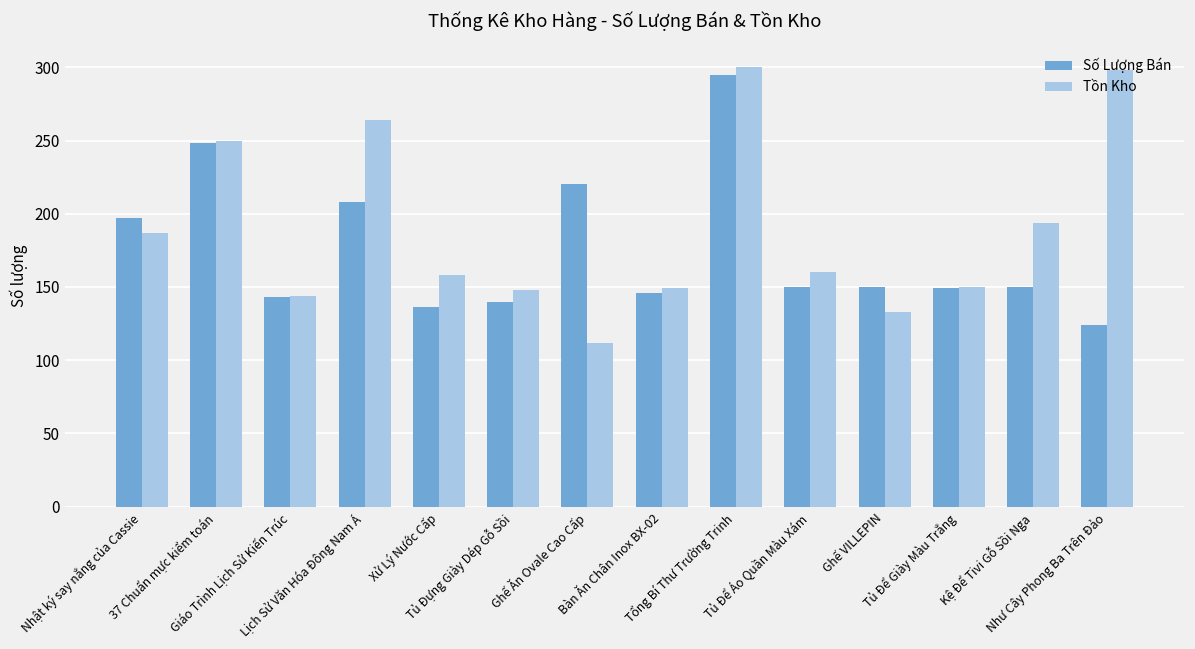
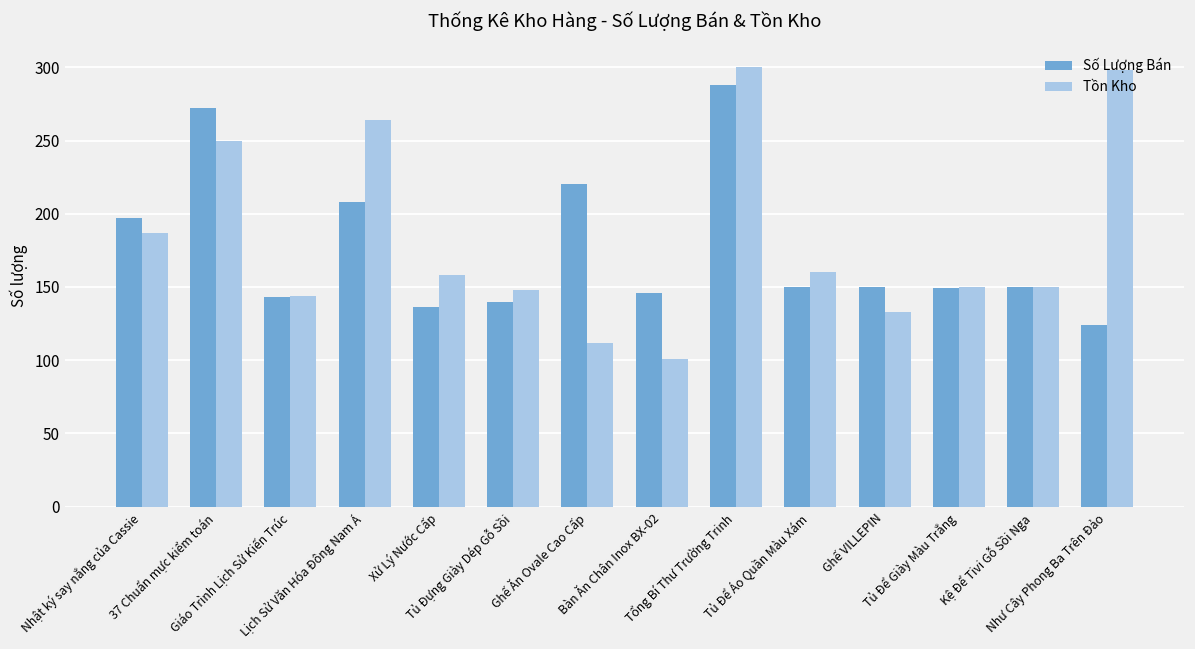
Số Lượng Bán, 37 Chuẩn mực kiểm toán: 248 -> 272
Tồn Kho, Bàn Ăn Chân Inox BX-02: 149 -> 101
Số Lượng Bán, Tổng Bí Thư Trường Trinh: 295 -> 288
Tồn Kho, Kệ Để Tivi Gỗ Sồi Nga: 194 -> 150
